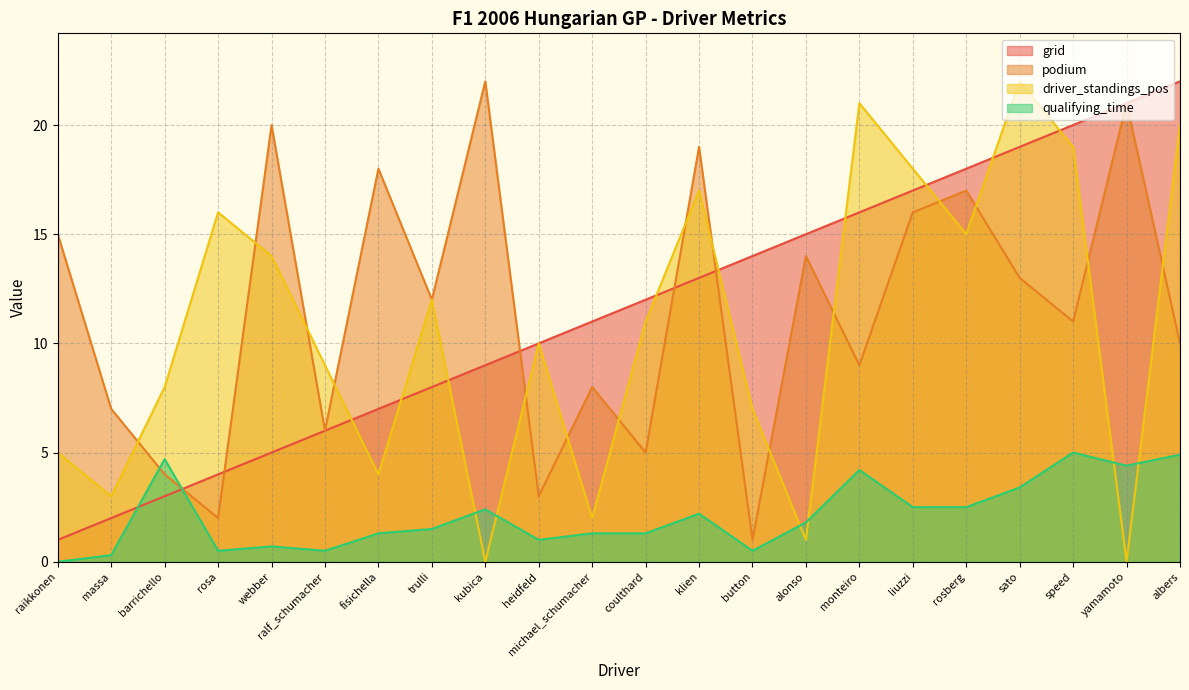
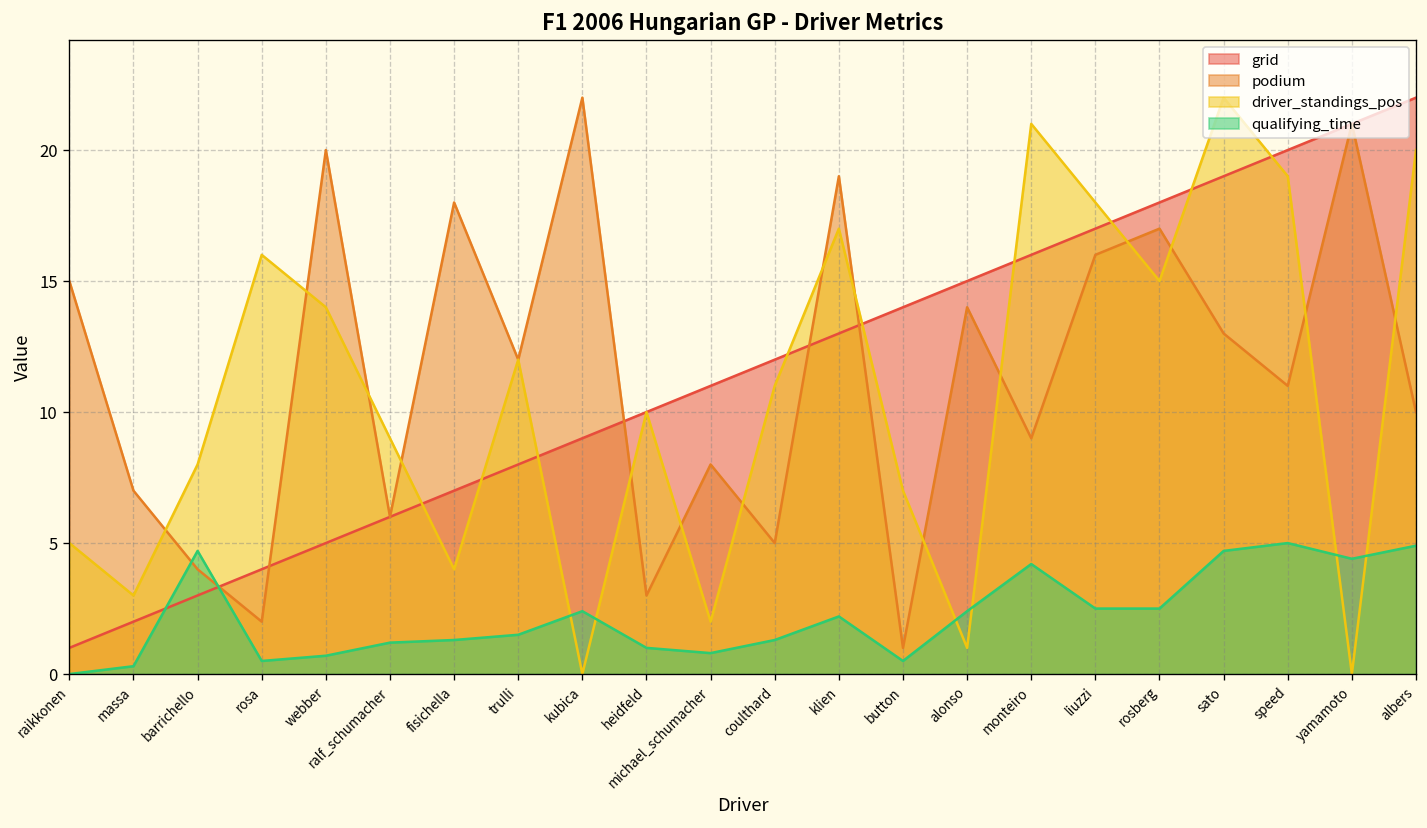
qualifying_time, ralf_schumacher: 0.5 -> 1.2
qualifying_time, michael_schumacher: 1.3 -> 0.8
qualifying_time, alonso: 1.8 -> 2.4
qualifying_time, sato: 3.4 -> 4.7
